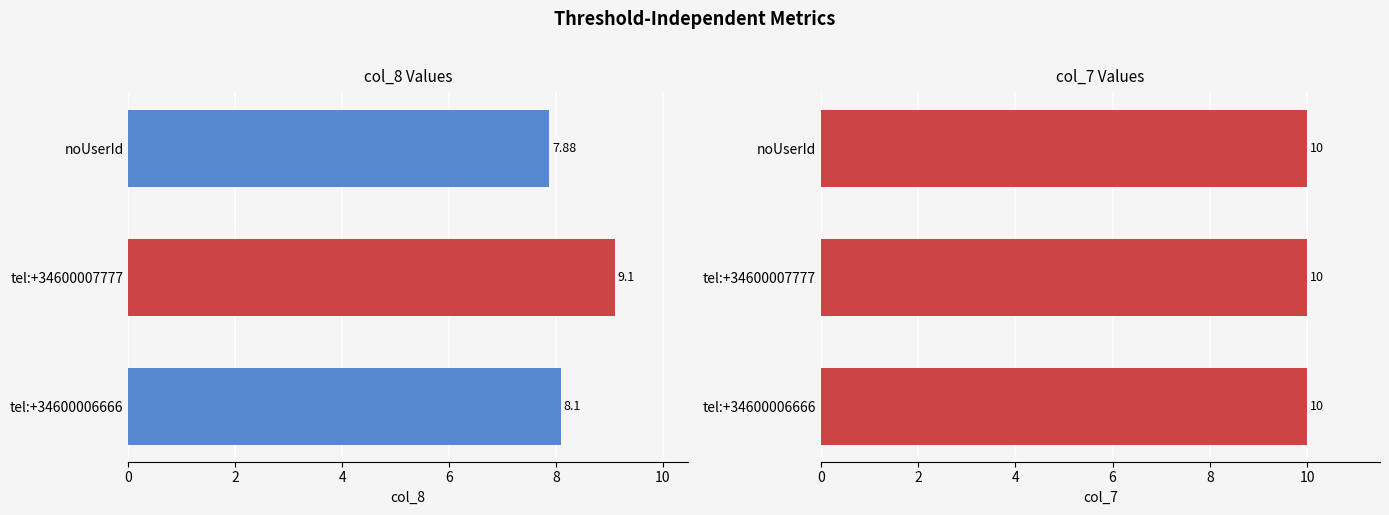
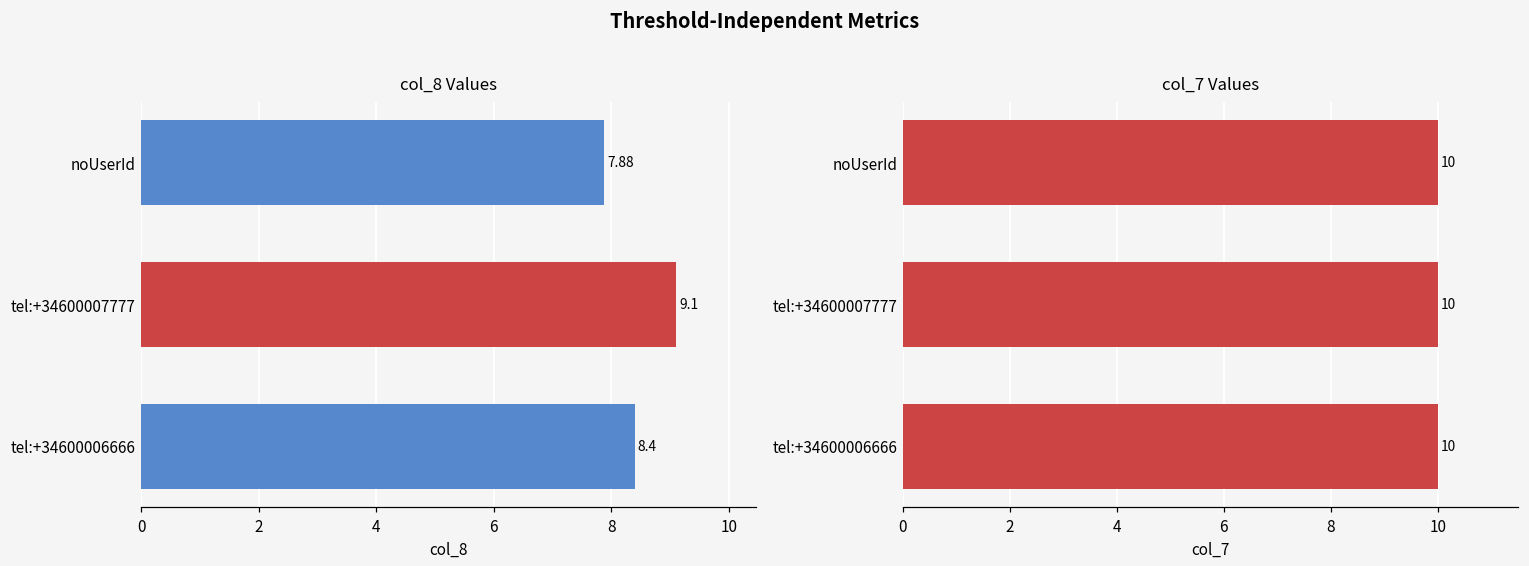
col_8 Values, tel:+34600006666: 8.1 -> 8.4
